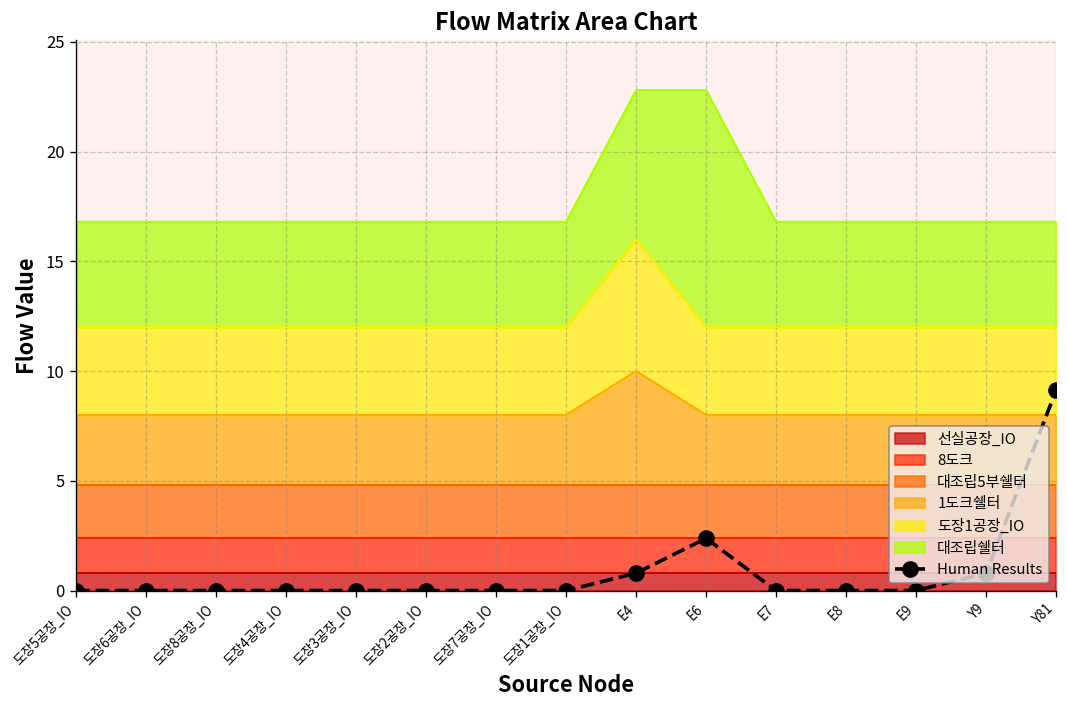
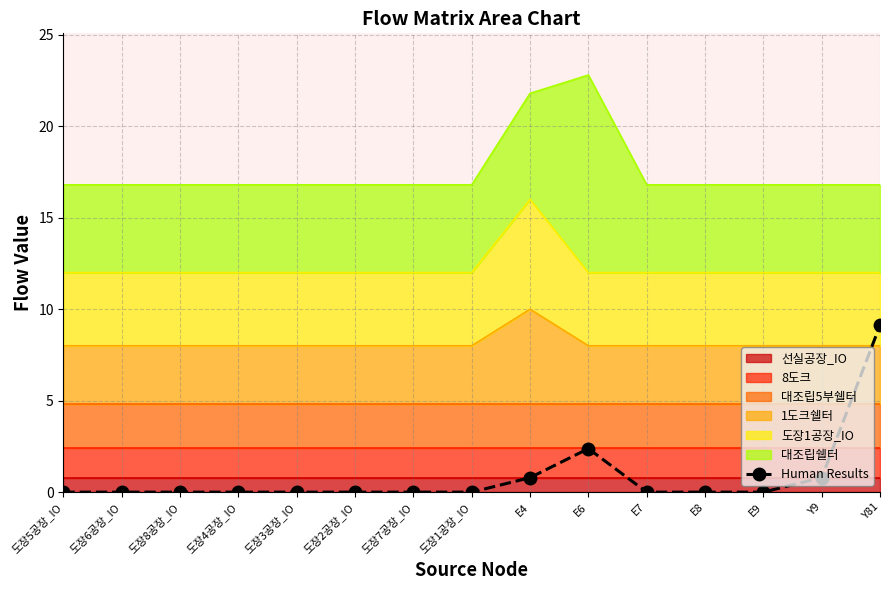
대조립쉘터, E4: 6.8 -> 5.8
